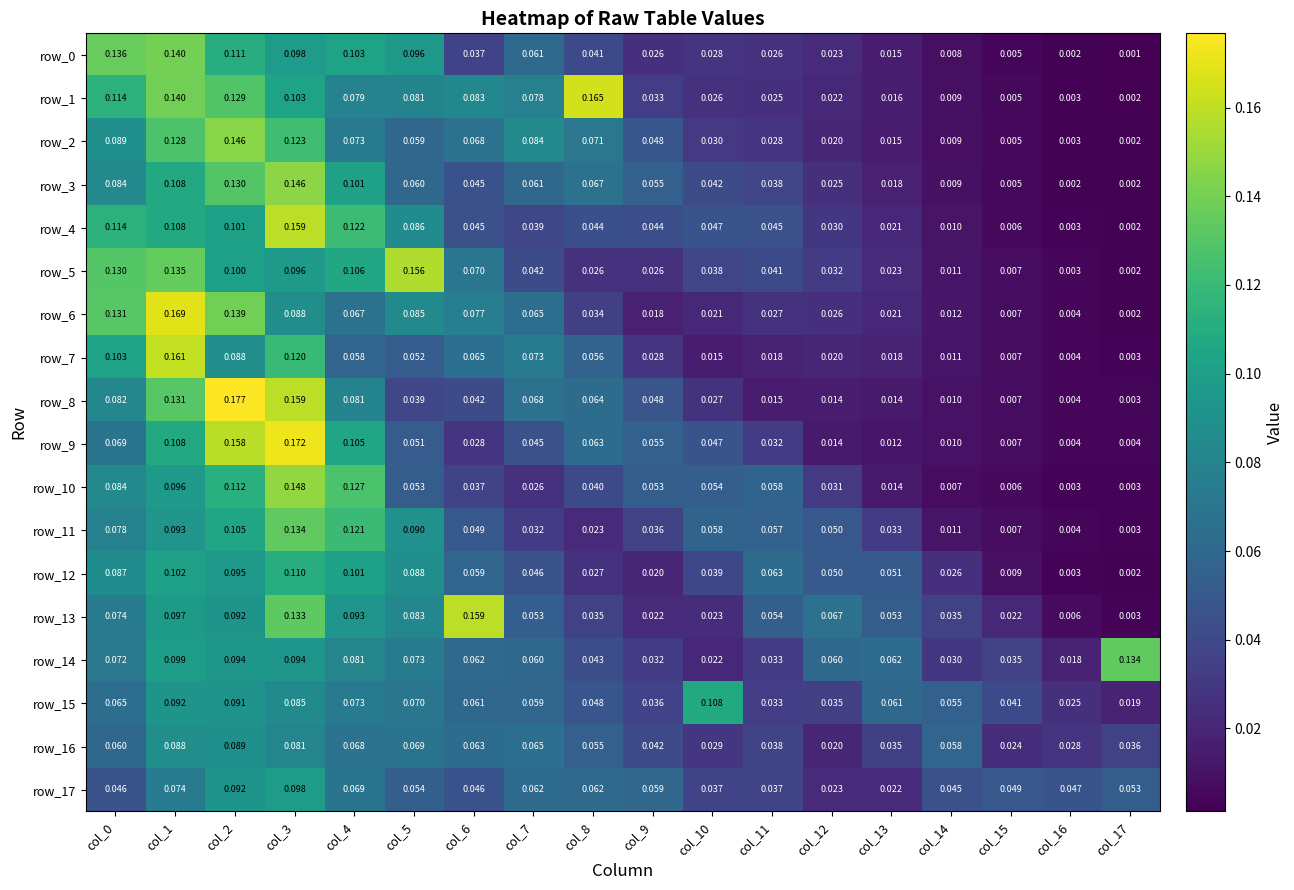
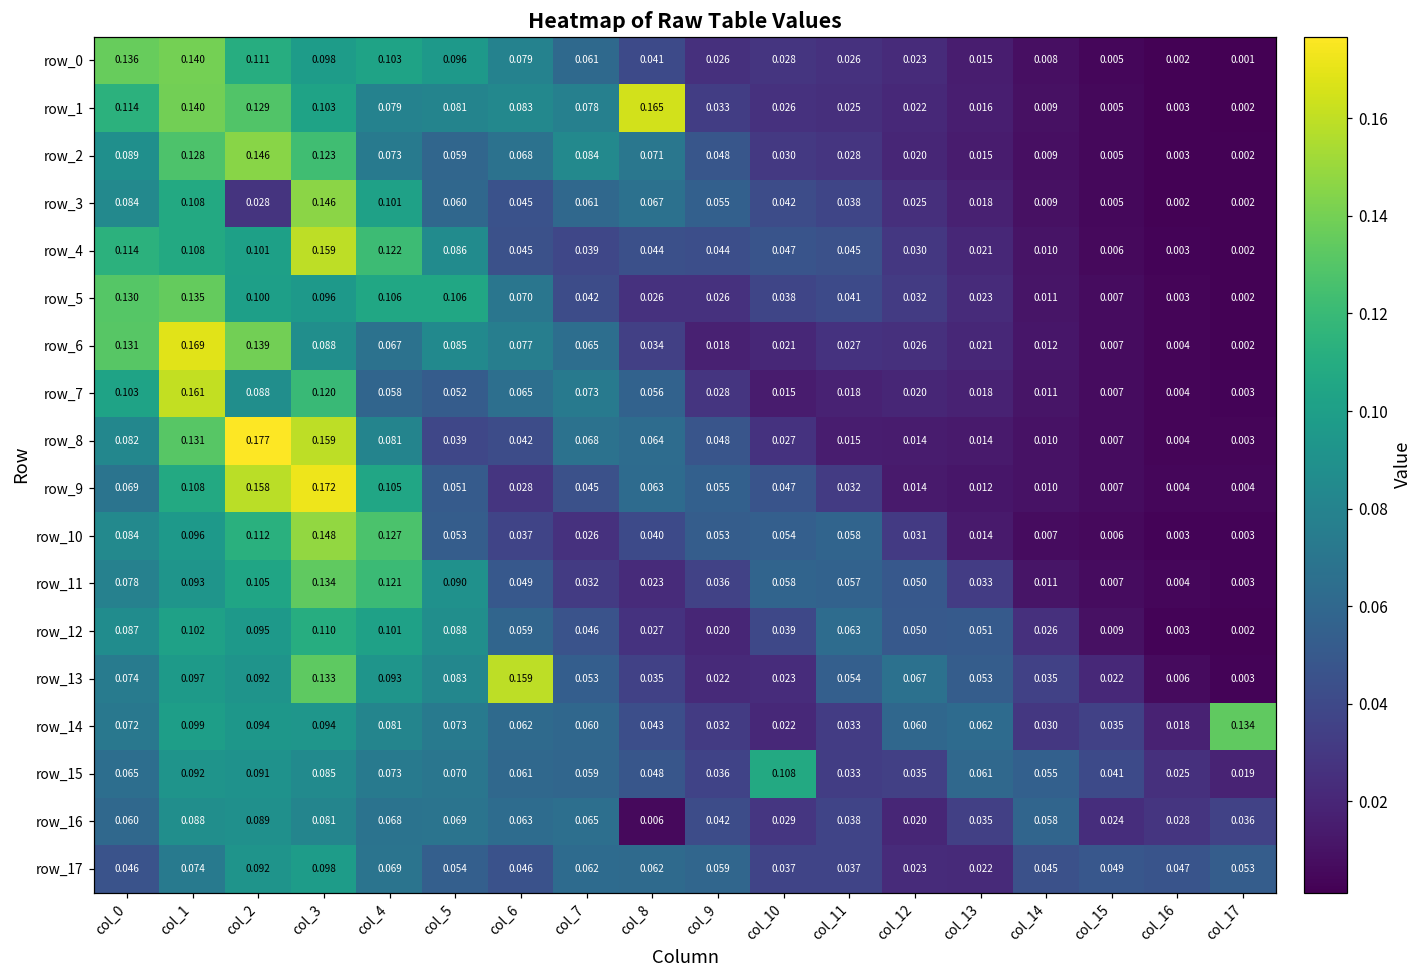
row_0, col_6: 0.037 -> 0.079
row_3, col_2: 0.130 -> 0.028
row_5, col_5: 0.156 -> 0.106
row_16, col_8: 0.055 -> 0.006
